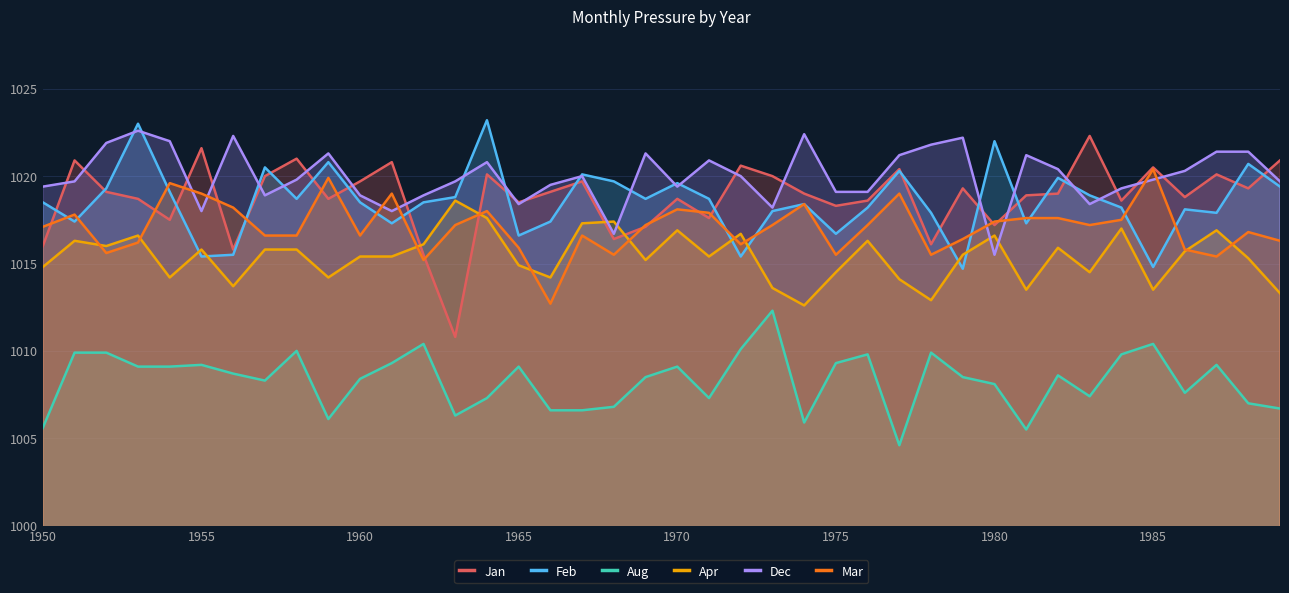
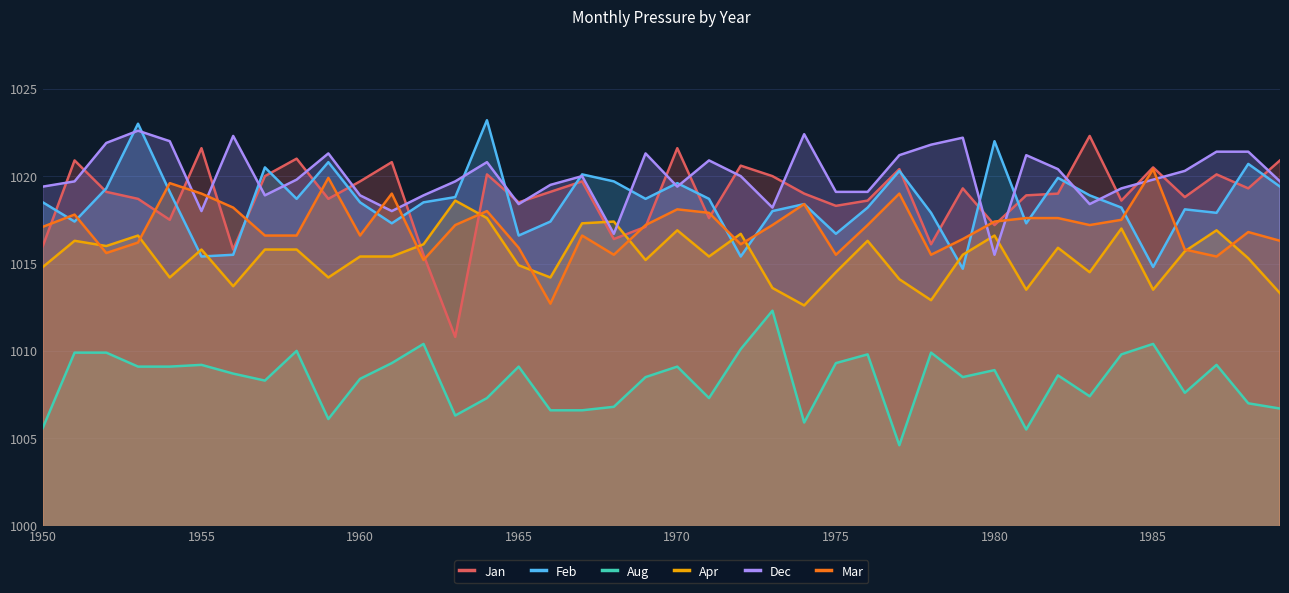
Jan, 1970: 1018.7 -> 1021.6
Aug, 1980: 1008.1 -> 1008.9
